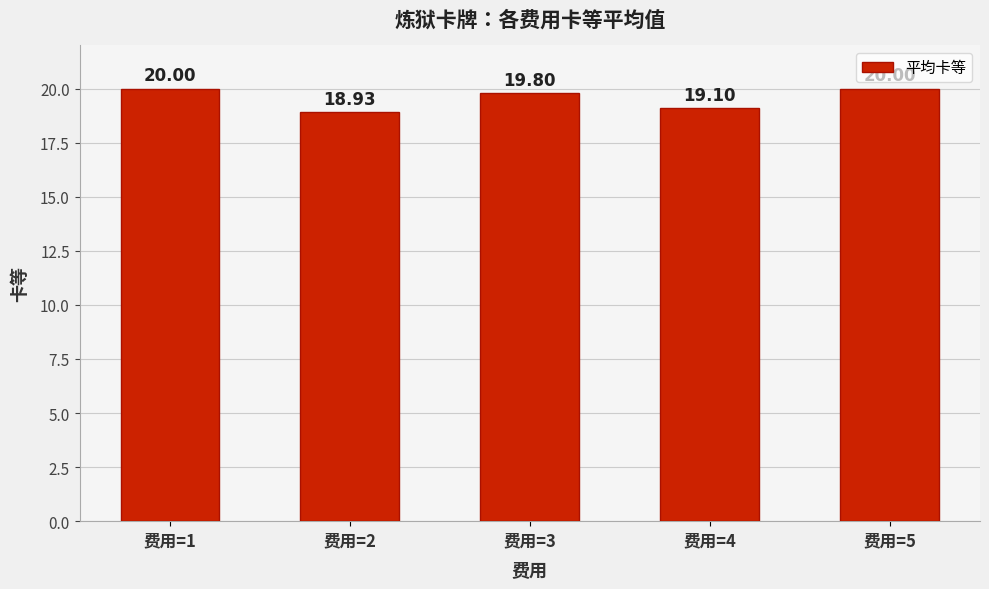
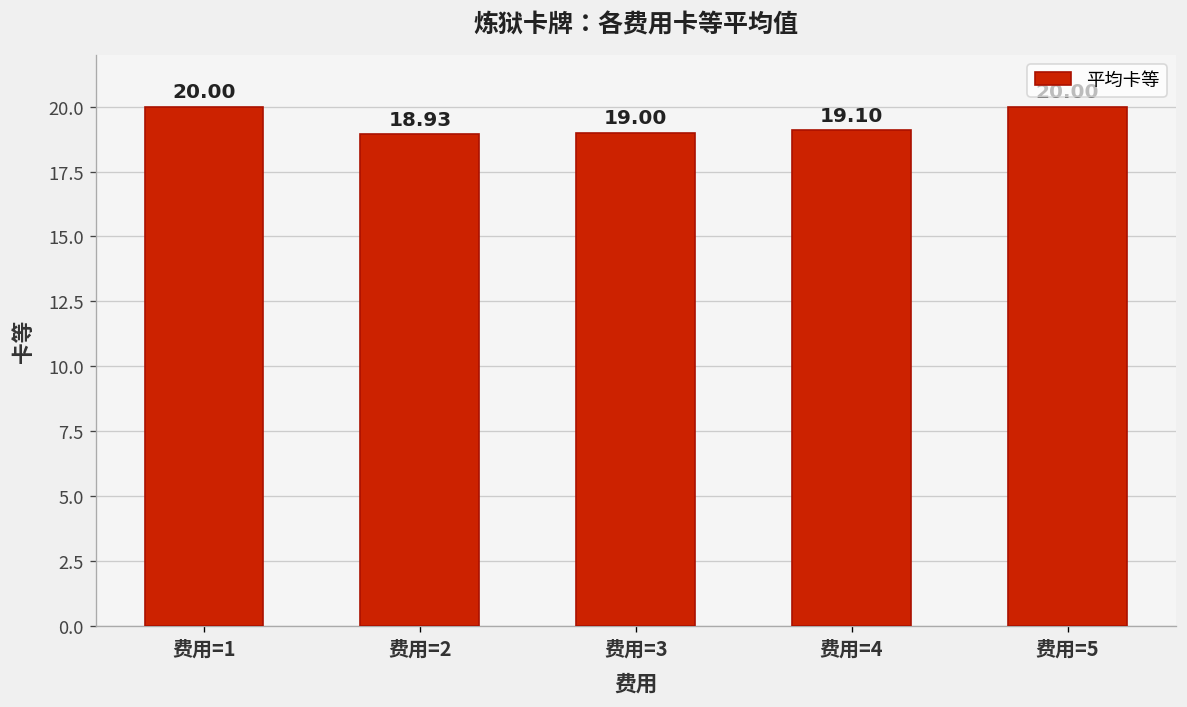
费用=3: 19.80 -> 19.00
